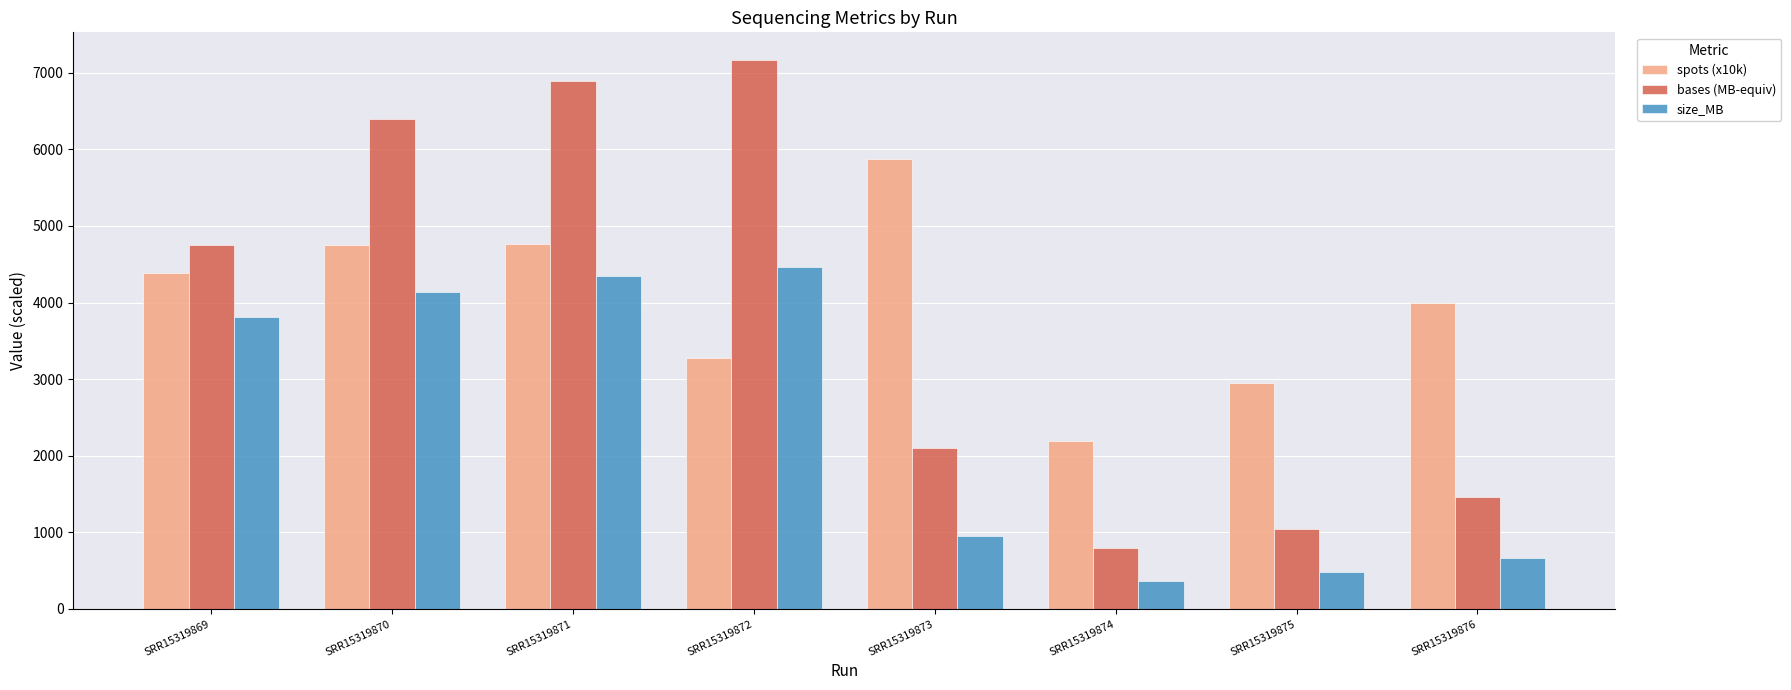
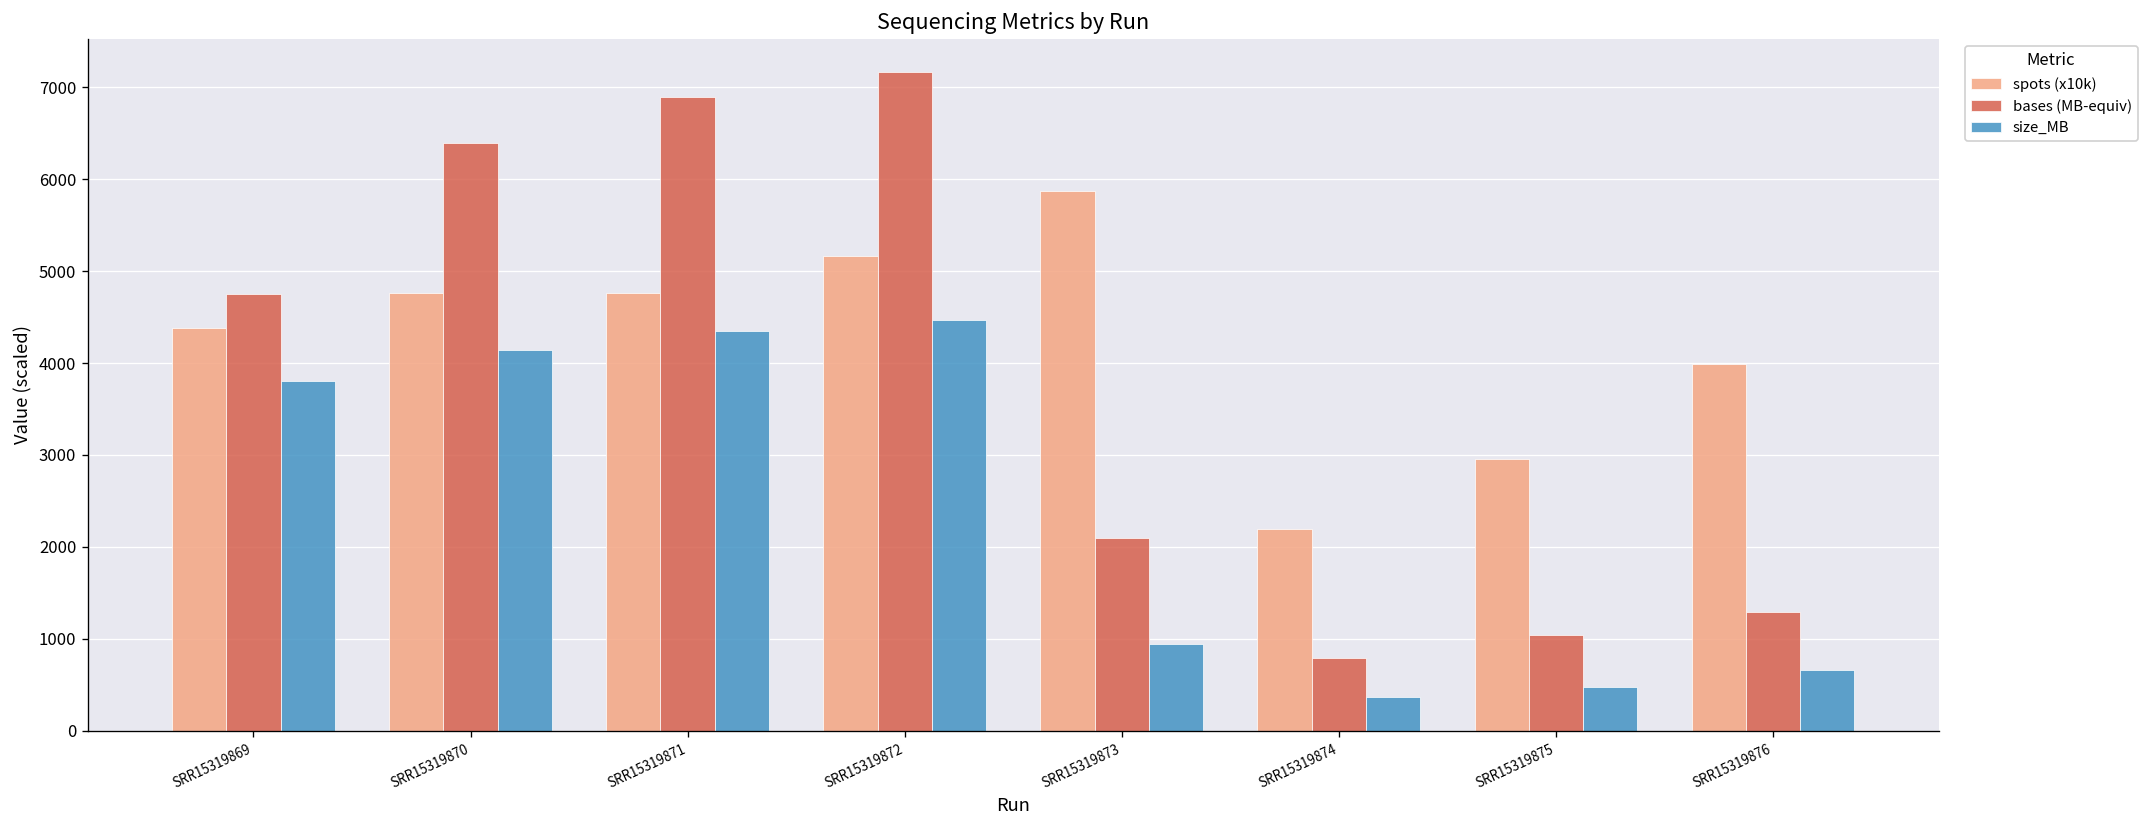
spots (x10k), SRR15319872: 3300 -> 5200
bases (MB-equiv), SRR15319876: 1500 -> 1300
